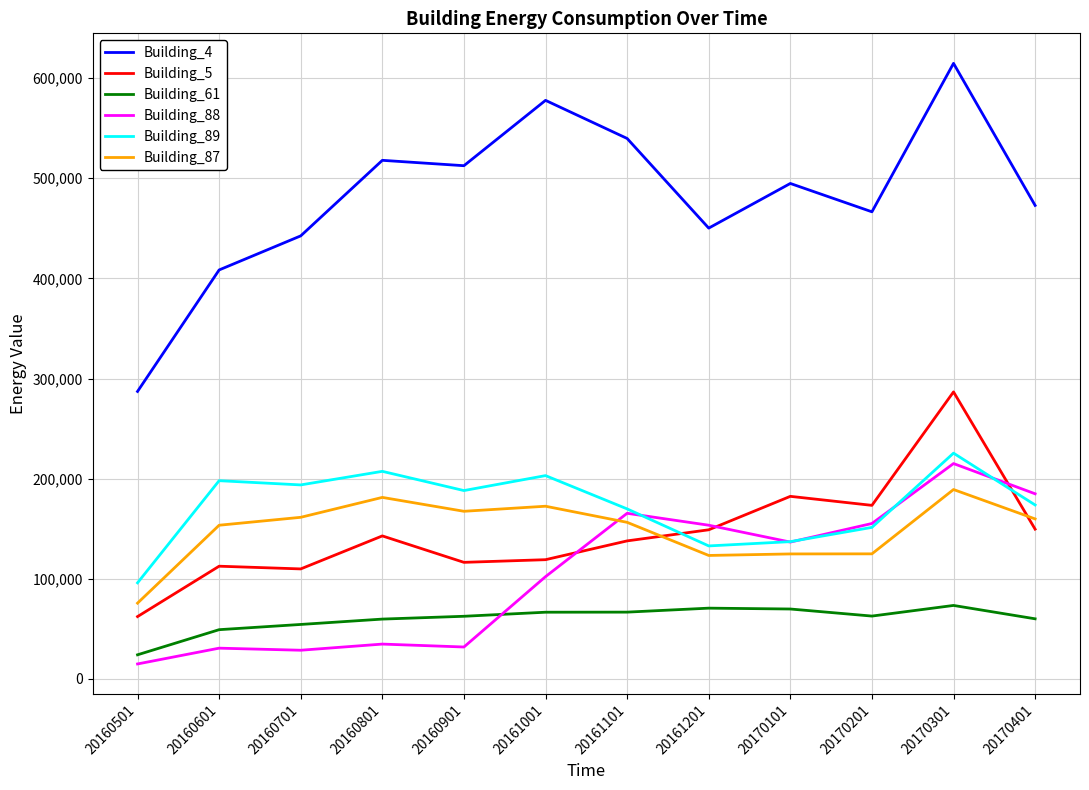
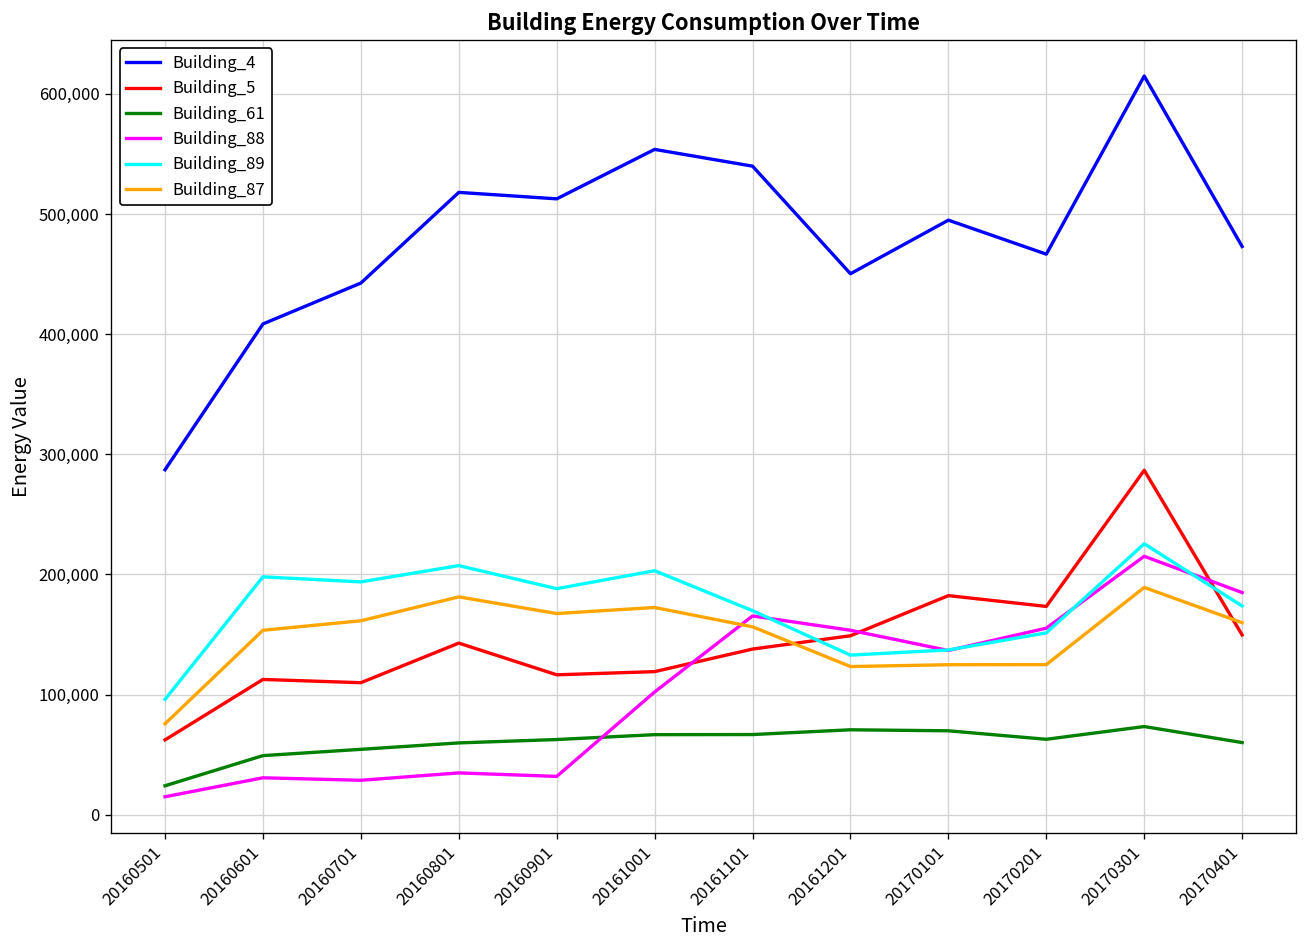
Building_4, 20161001: 578,000 -> 554,000
